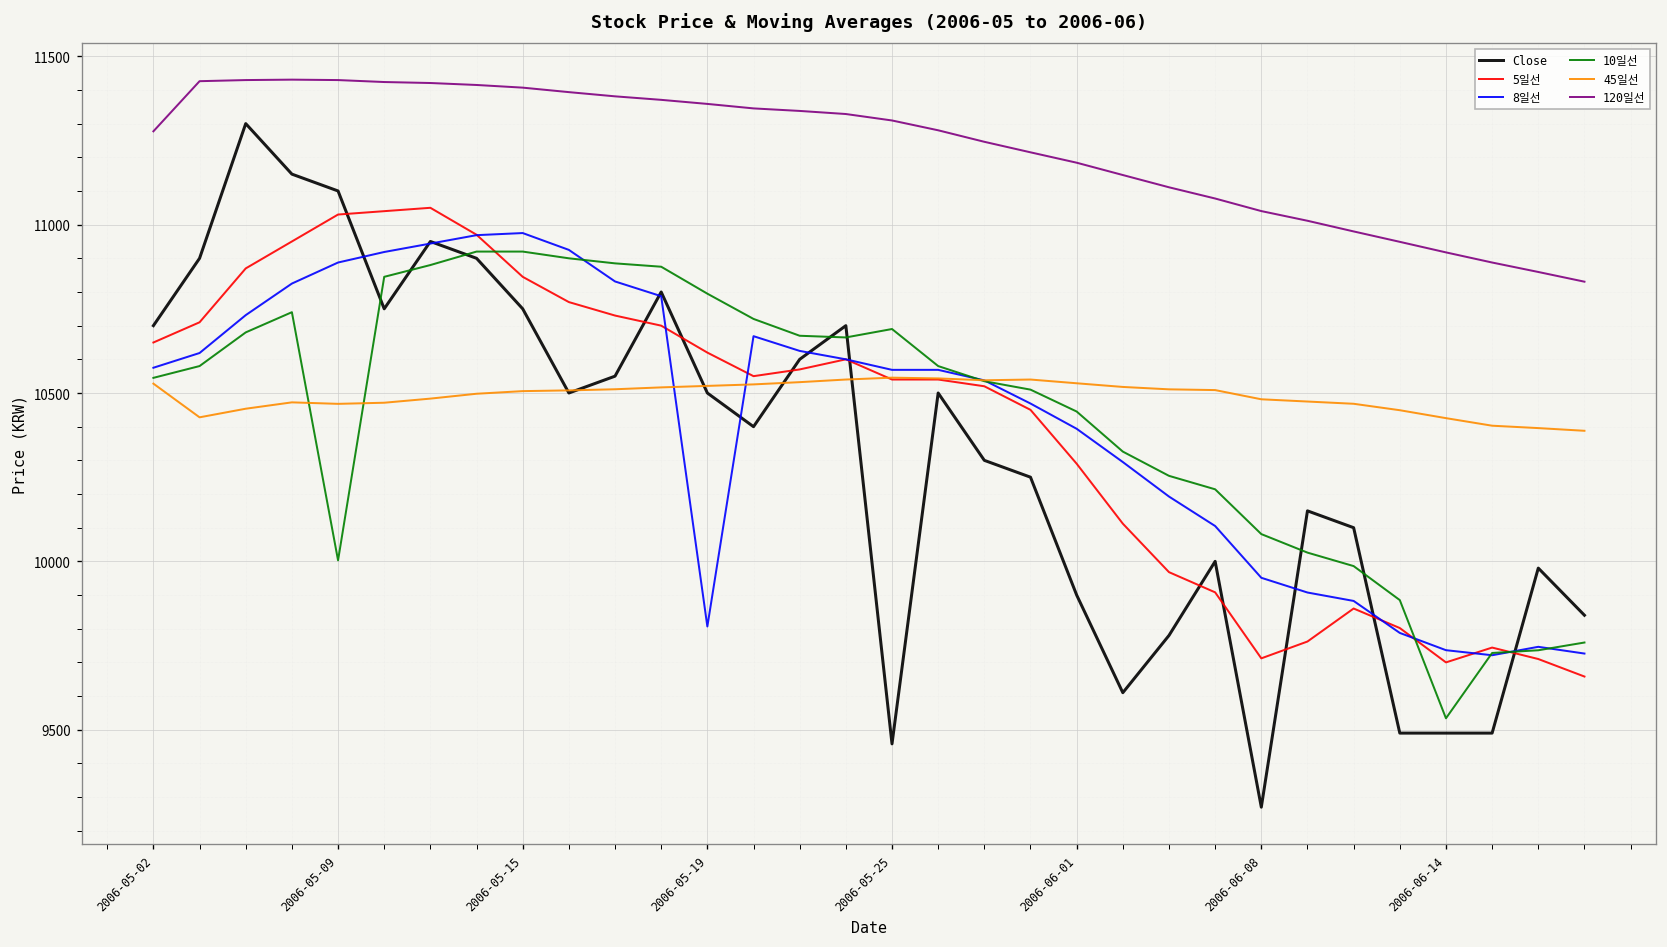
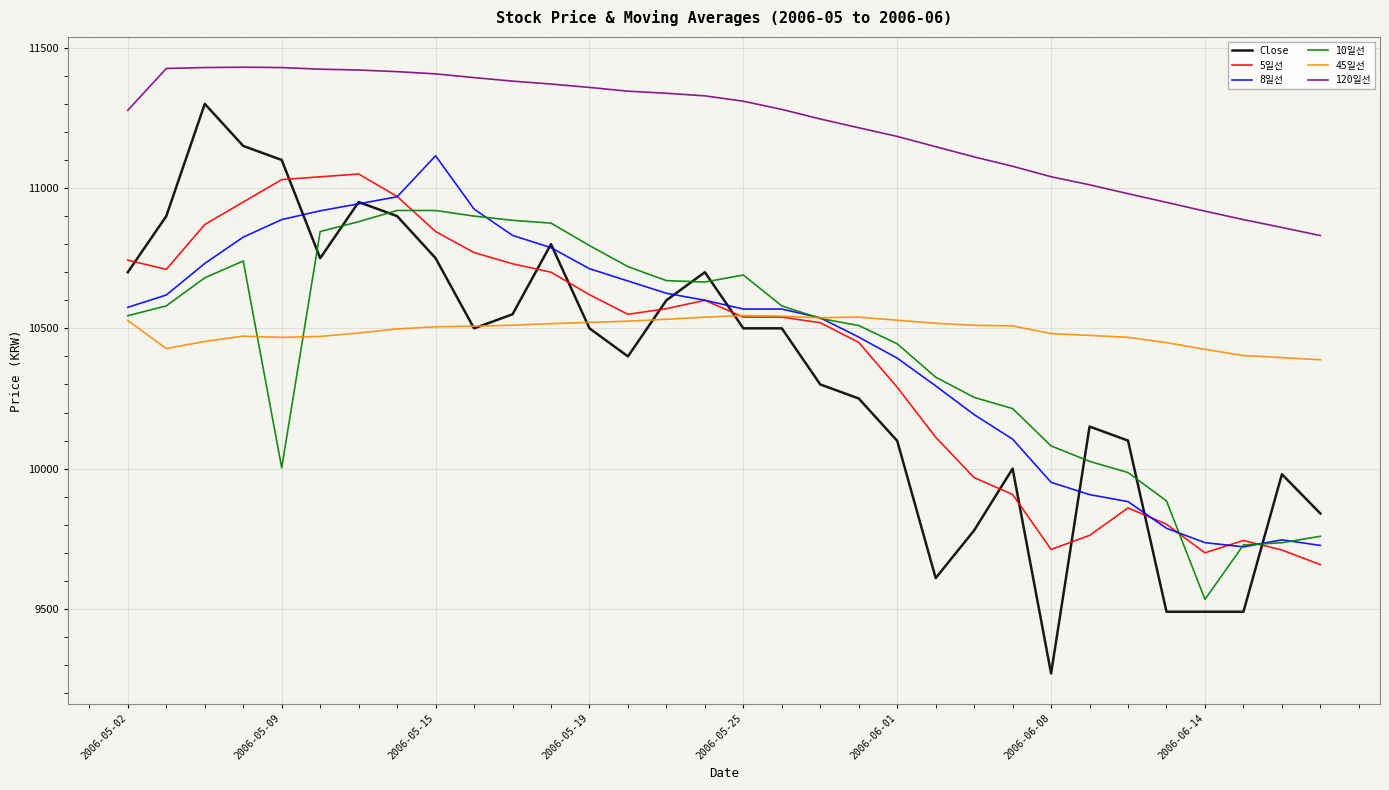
5일선, 2006-05-02: 10650 -> 10740
8일선, 2006-05-15: 10980 -> 11120
8일선, 2006-05-19: 9810 -> 10710
Close, 2006-05-25: 9460 -> 10500
Close, 2006-06-01: 9900 -> 10100
